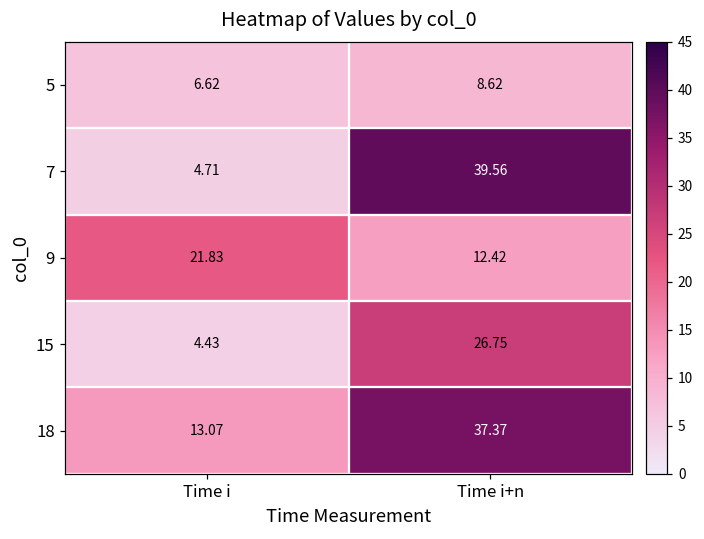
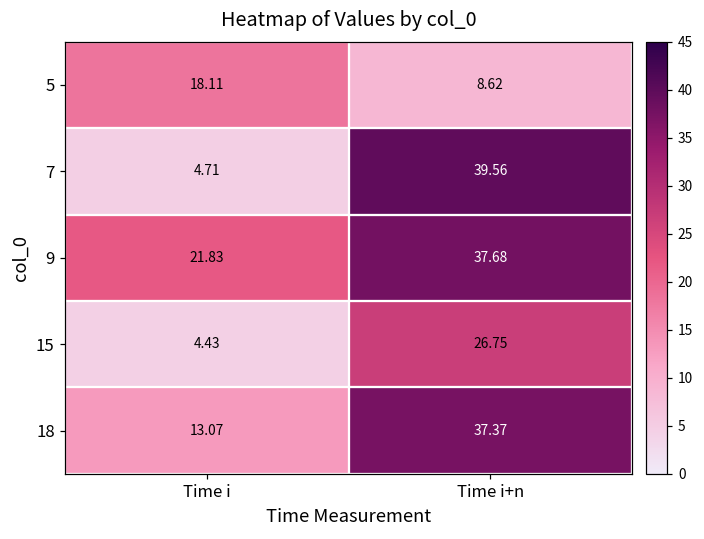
5, Time i: 6.62 -> 18.11
9, Time i+n: 12.42 -> 37.68
